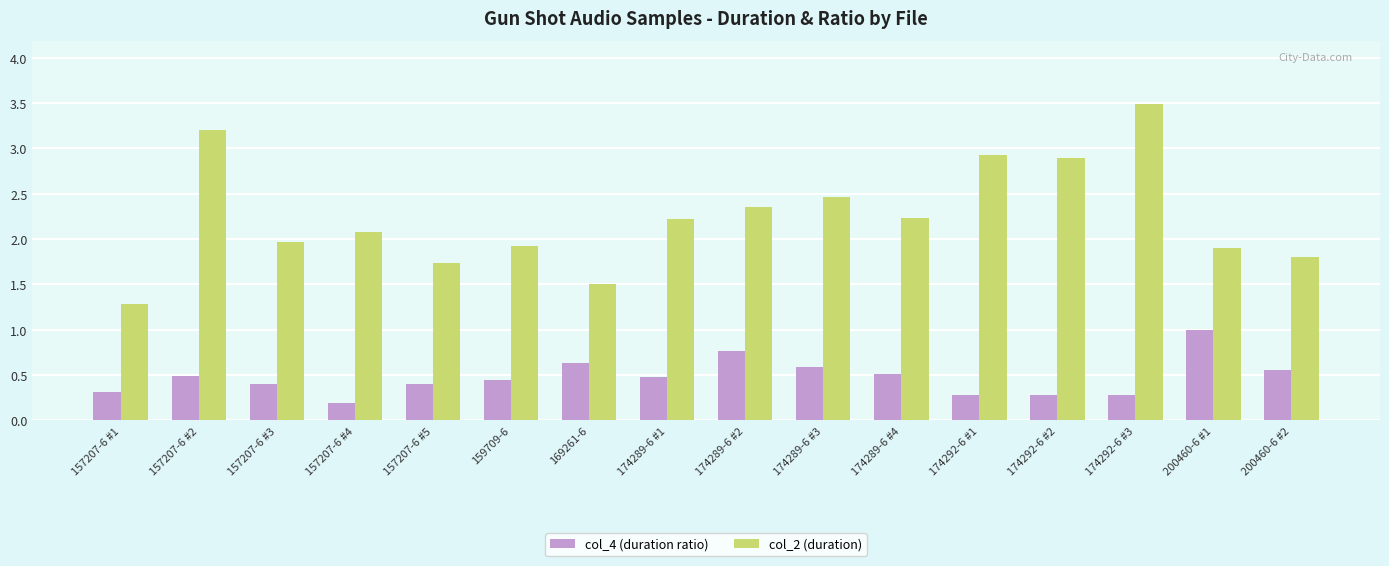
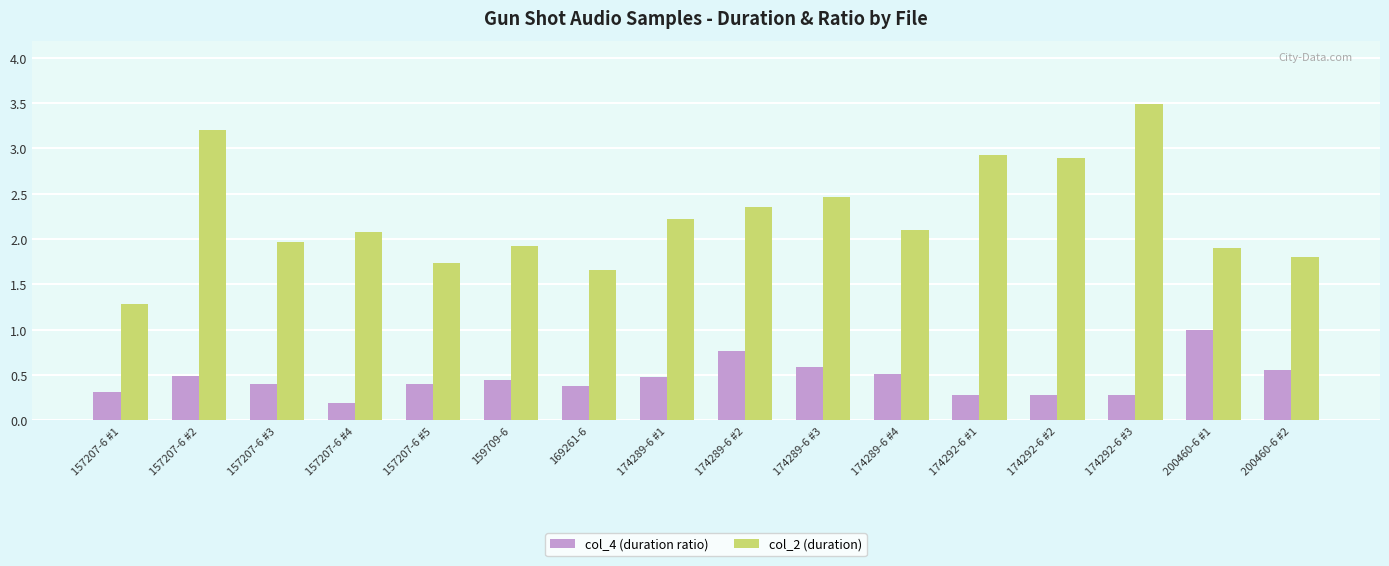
col_4 (duration ratio), 169261-6: 0.6 -> 0.4
col_2 (duration), 169261-6: 1.5 -> 1.7
col_2 (duration), 174289-6 #4: 2.2 -> 2.1
